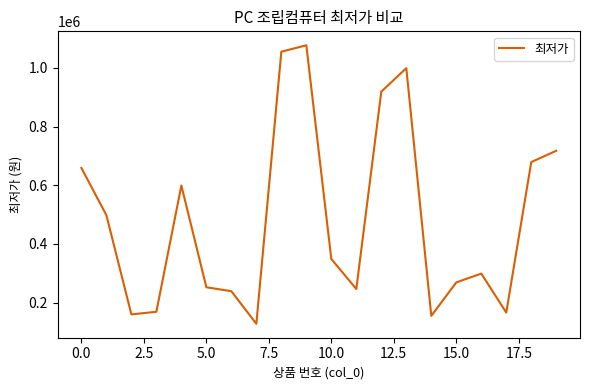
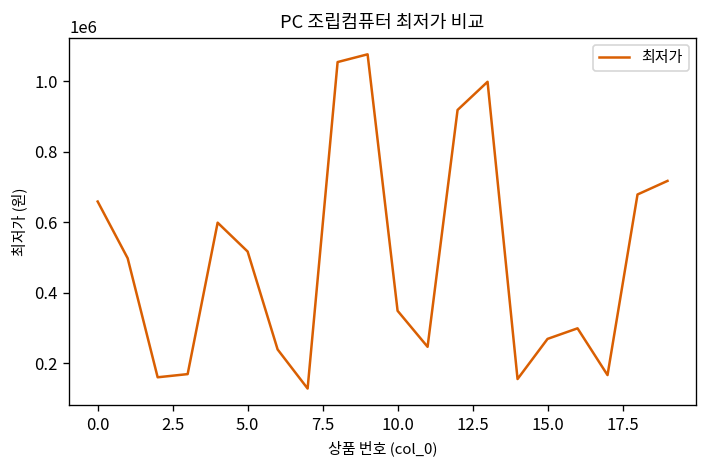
5.0: 250000 -> 520000
